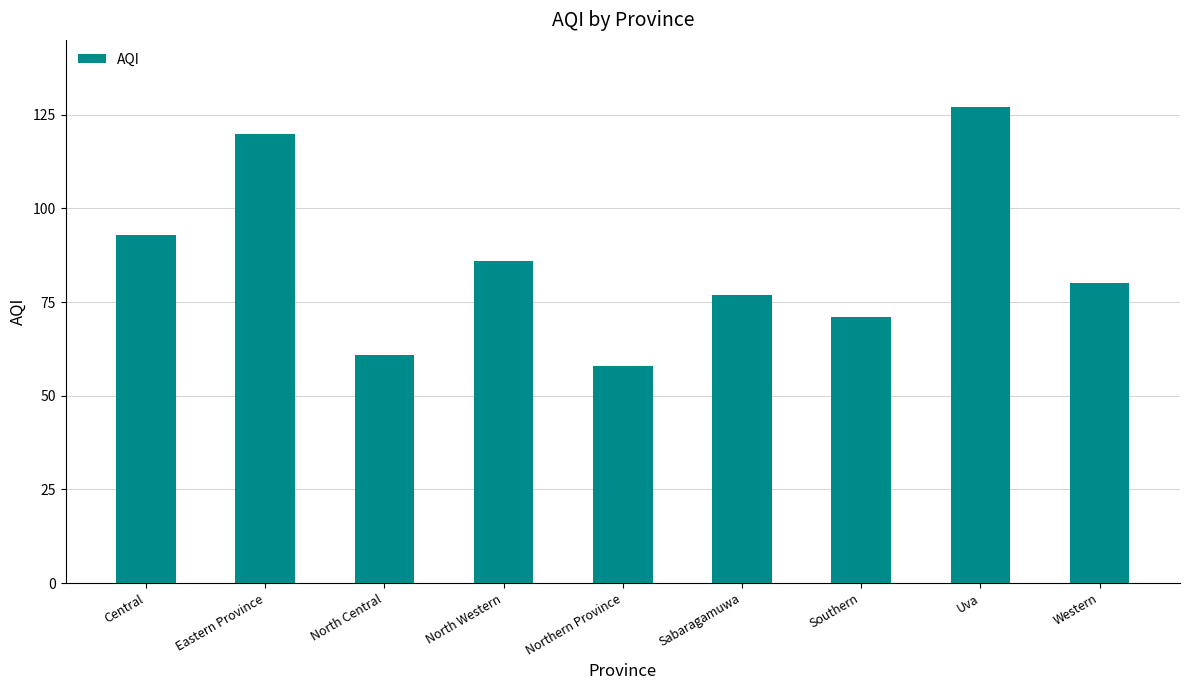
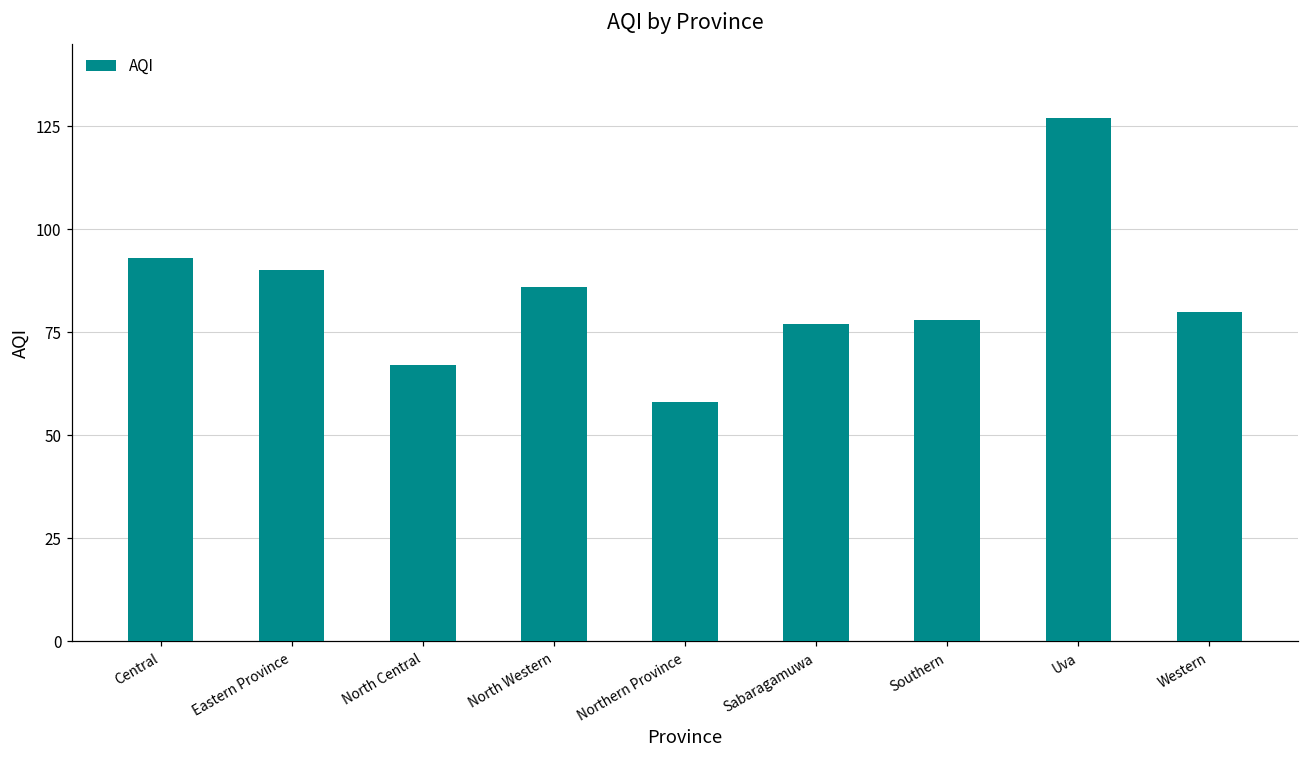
Eastern Province: 120 -> 90
North Central: 61 -> 67
Southern: 71 -> 78
